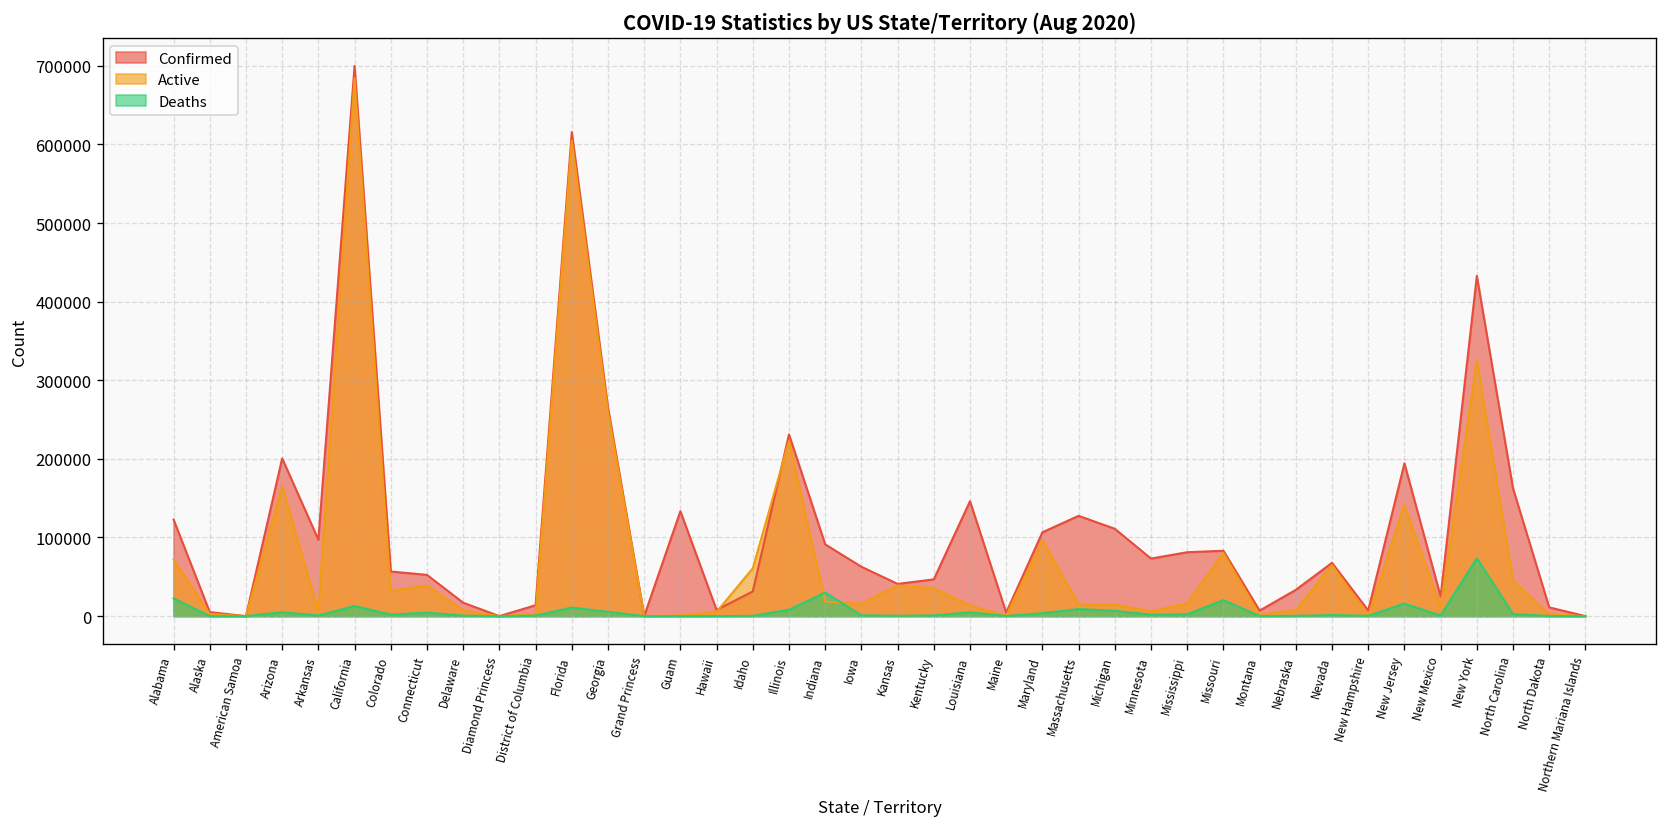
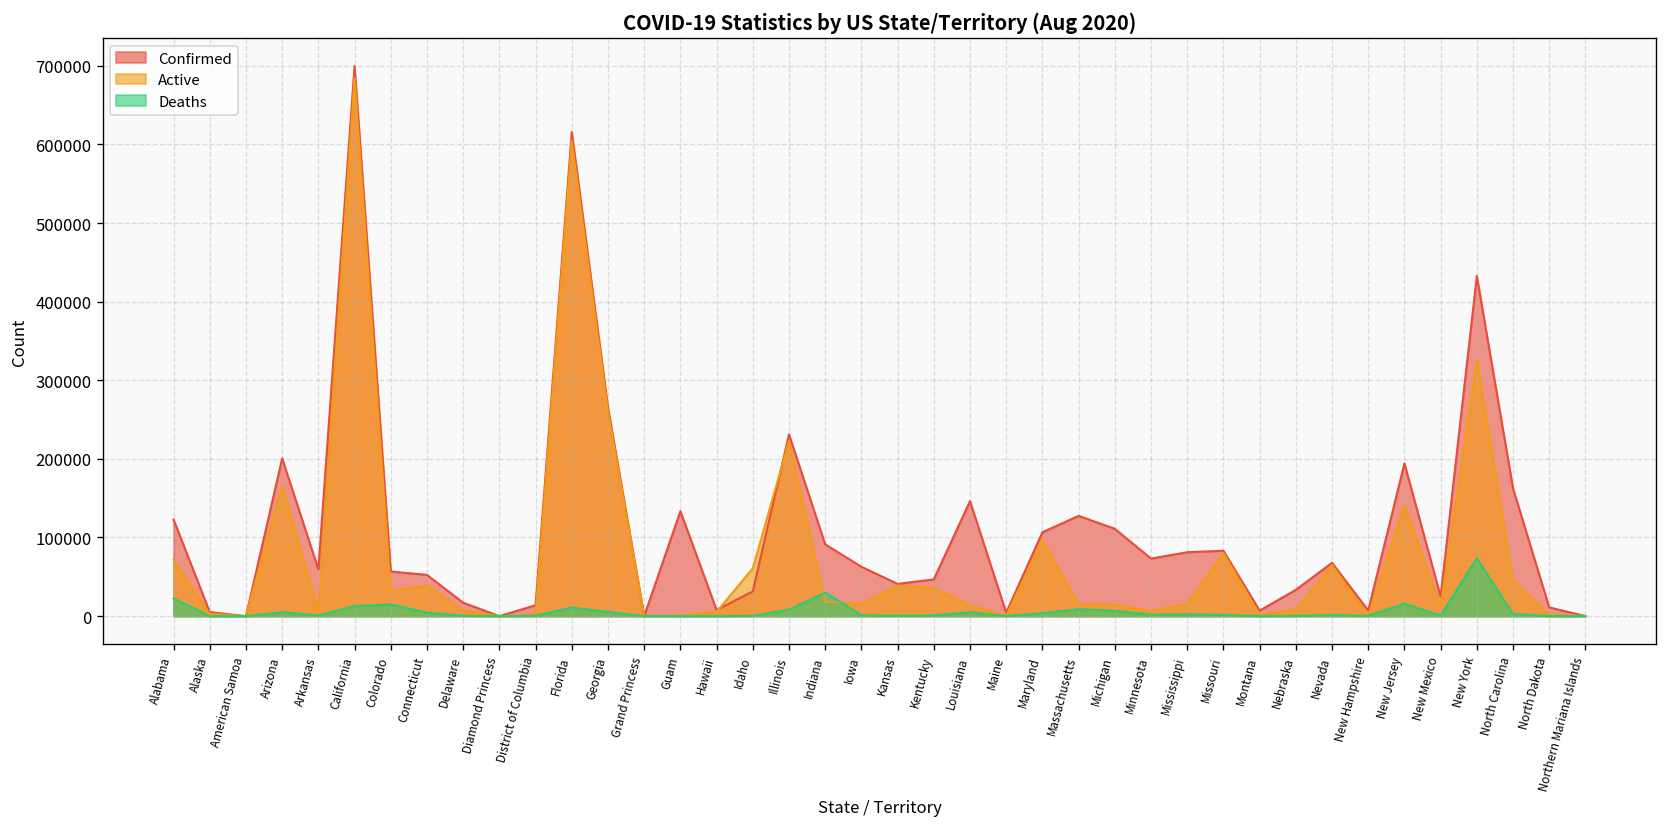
Confirmed, Arkansas: 100000 -> 60000
Deaths, Colorado: 0 -> 10000
Deaths, Missouri: 20000 -> 0
